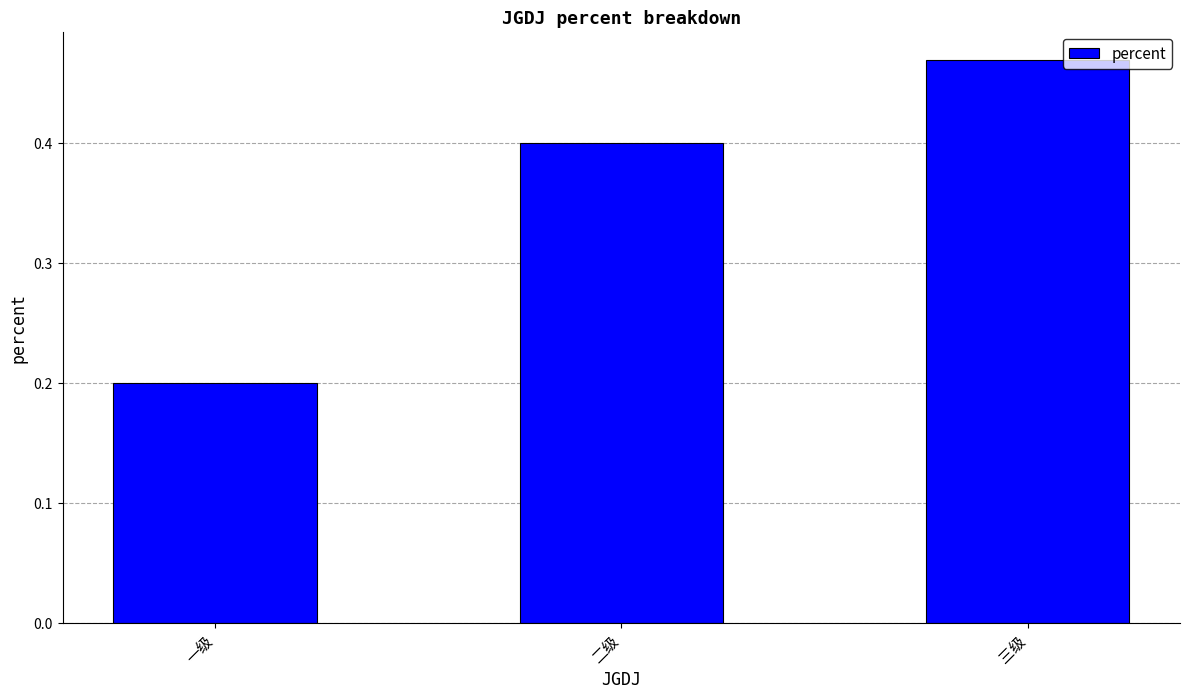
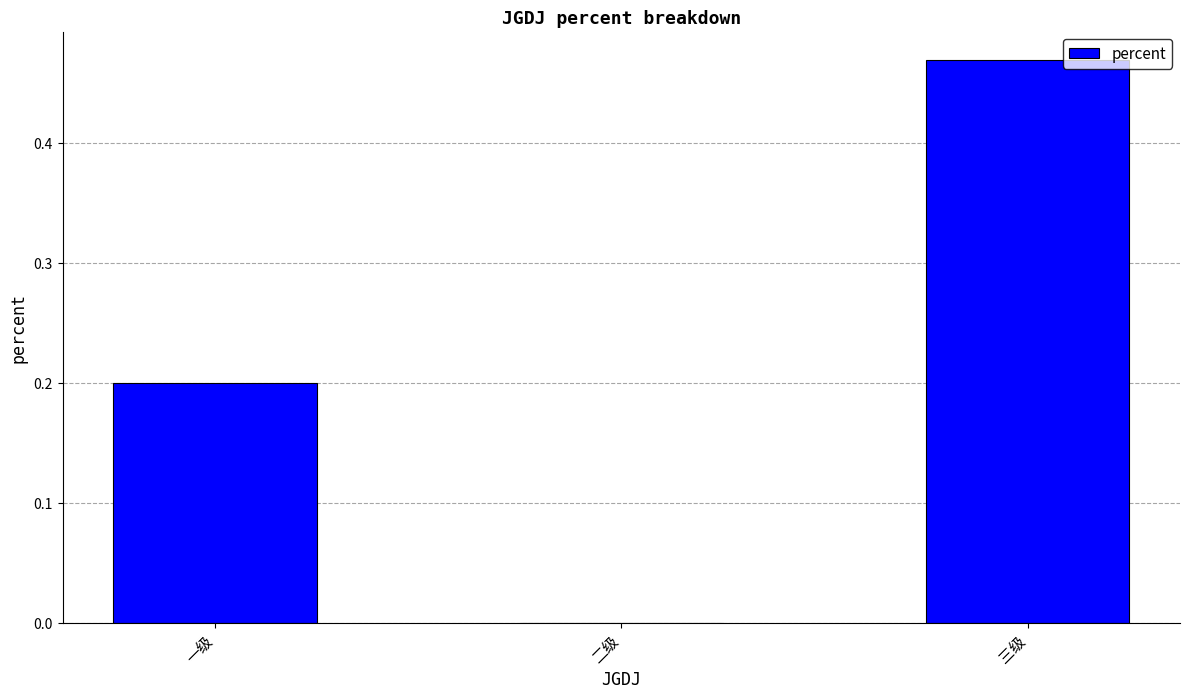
二级: 0.4 -> 0.0
